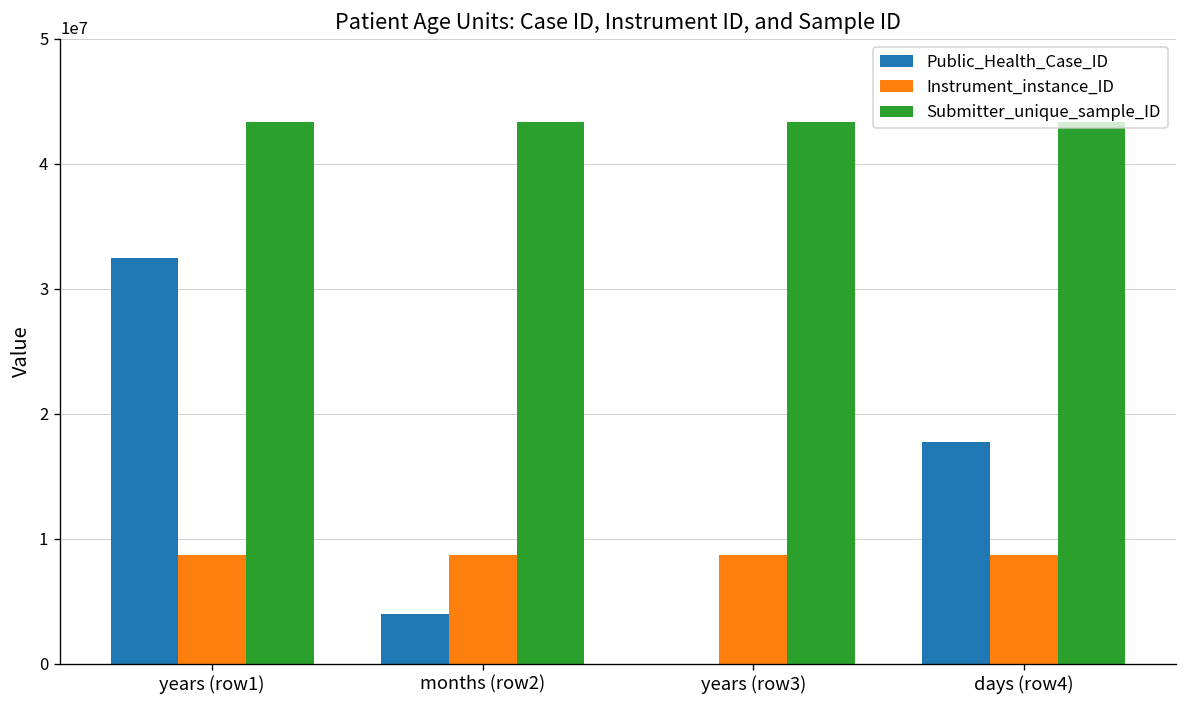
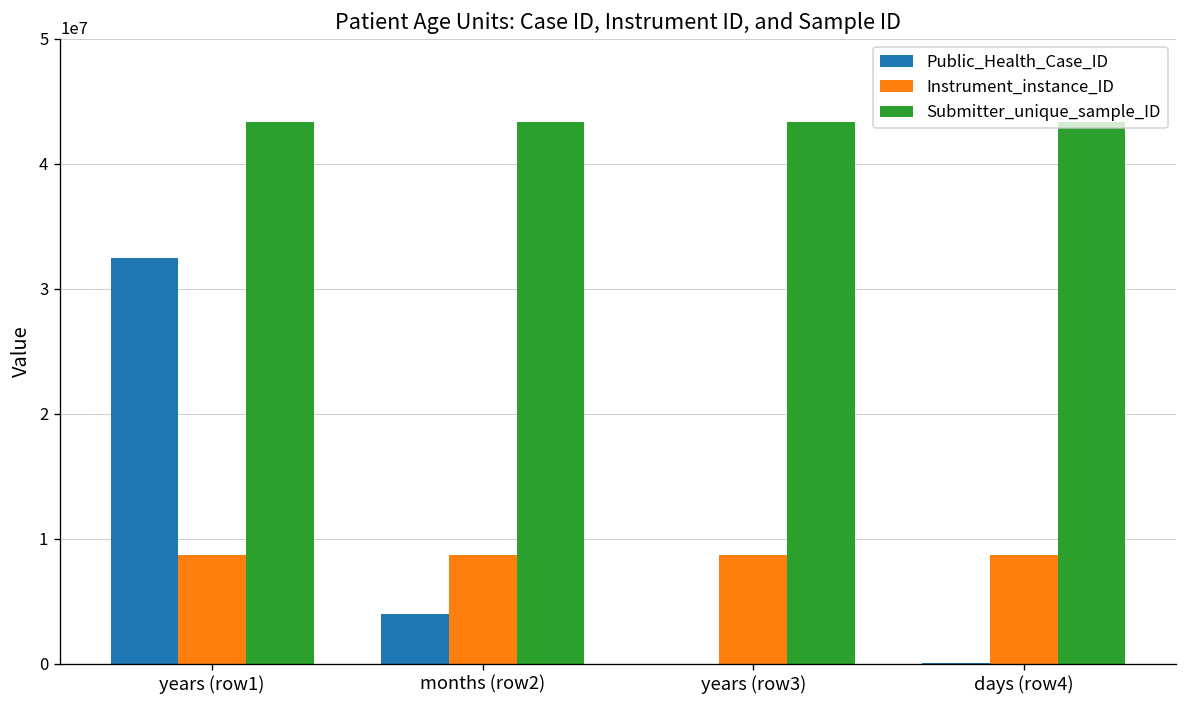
Public_Health_Case_ID, days (row4): 17700000 -> 0
